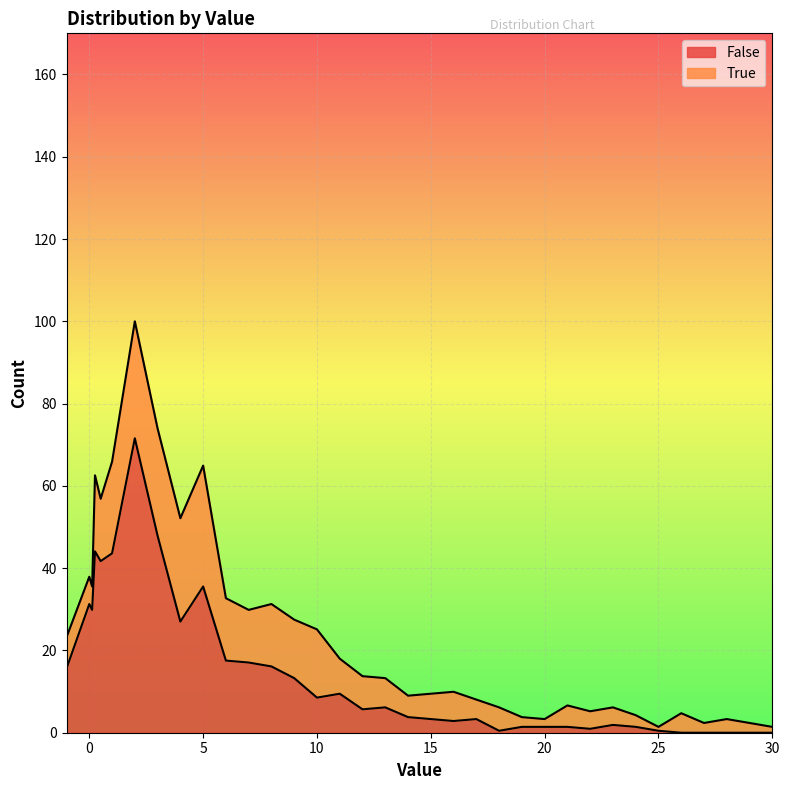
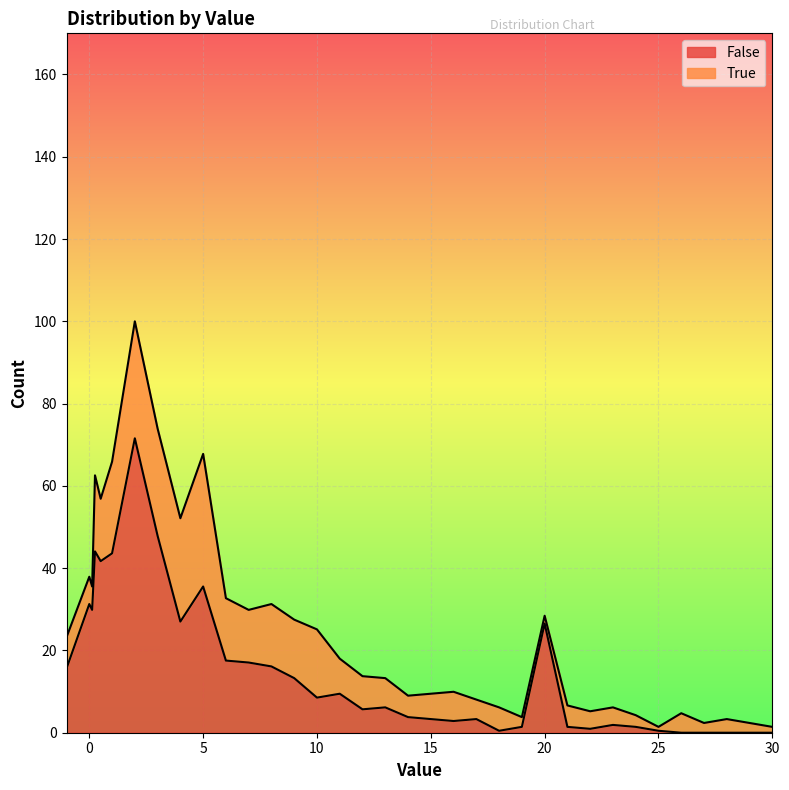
True, 5: 29 -> 32
False, 20: 1 -> 27
